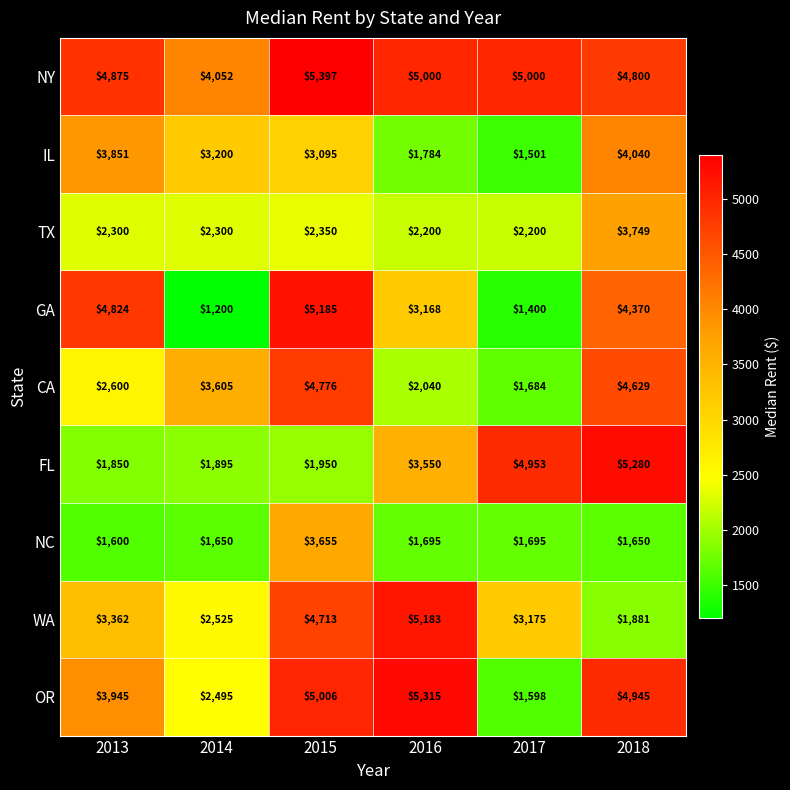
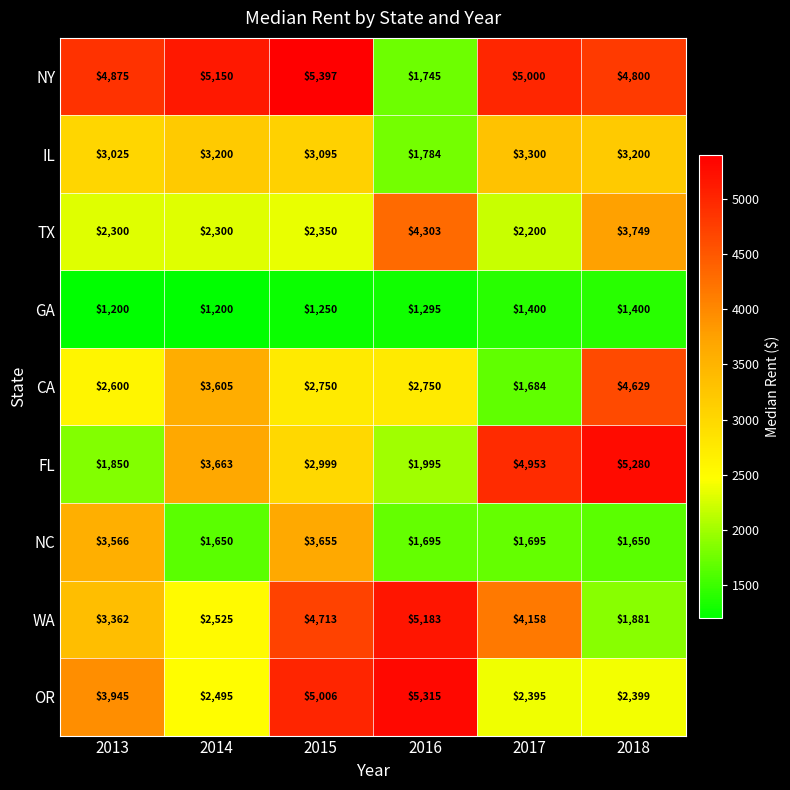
NY, 2014: $4,052 -> $5,150
NY, 2016: $5,000 -> $1,745
IL, 2013: $3,851 -> $3,025
IL, 2017: $1,501 -> $3,300
IL, 2018: $4,040 -> $3,200
TX, 2016: $2,200 -> $4,303
GA, 2013: $4,824 -> $1,200
GA, 2015: $5,185 -> $1,250
GA, 2016: $3,168 -> $1,295
GA, 2018: $4,370 -> $1,400
CA, 2015: $4,776 -> $2,750
CA, 2016: $2,040 -> $2,750
FL, 2014: $1,895 -> $3,663
FL, 2015: $1,950 -> $2,999
FL, 2016: $3,550 -> $1,995
NC, 2013: $1,600 -> $3,566
WA, 2017: $3,175 -> $4,158
OR, 2017: $1,598 -> $2,395
OR, 2018: $4,945 -> $2,399
